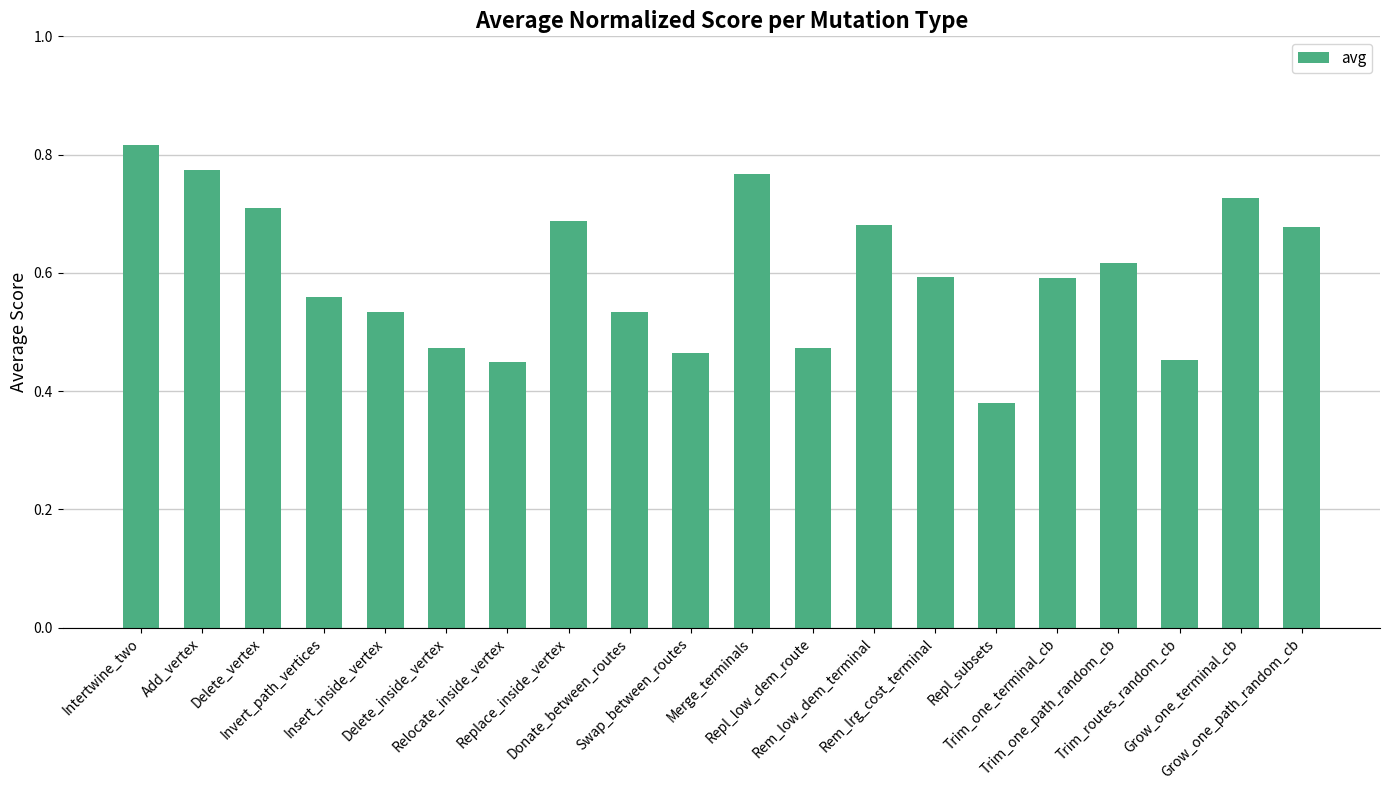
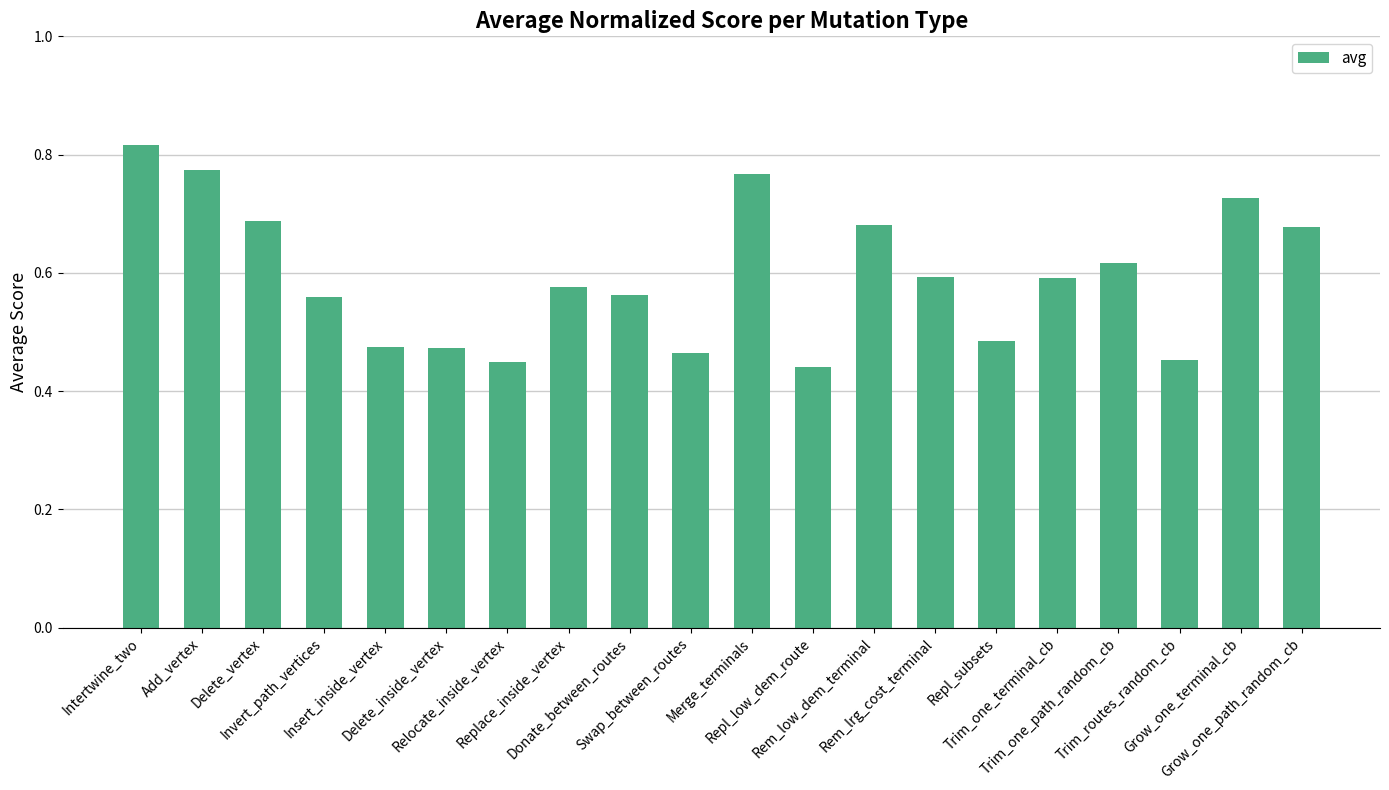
Delete_vertex: 0.71 -> 0.69
Insert_inside_vertex: 0.53 -> 0.48
Replace_inside_vertex: 0.69 -> 0.58
Donate_between_routes: 0.53 -> 0.56
Repl_low_dem_route: 0.47 -> 0.44
Repl_subsets: 0.38 -> 0.48
